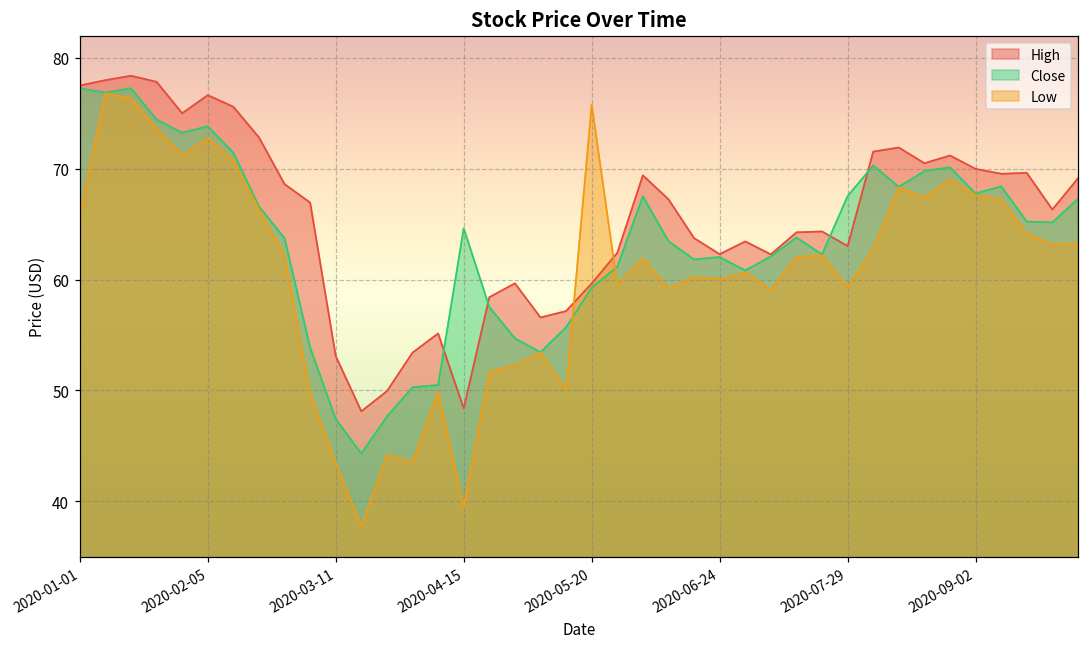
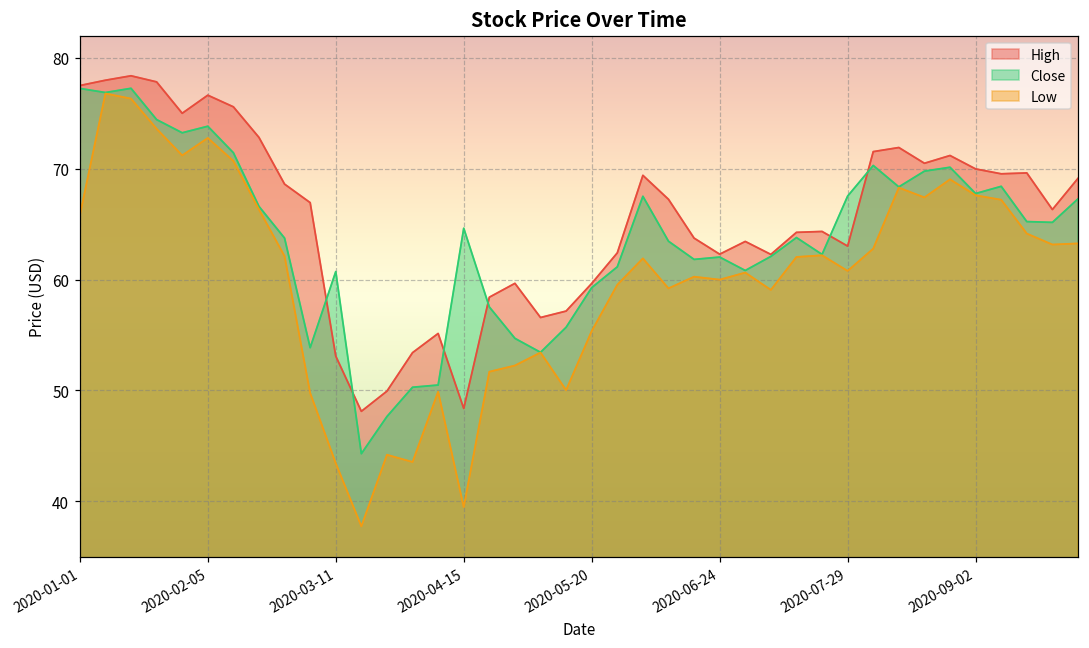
Close, 2020-03-11: 47.4 -> 60.7
Low, 2020-05-20: 75.8 -> 55.4
Low, 2020-07-29: 59.3 -> 60.8
